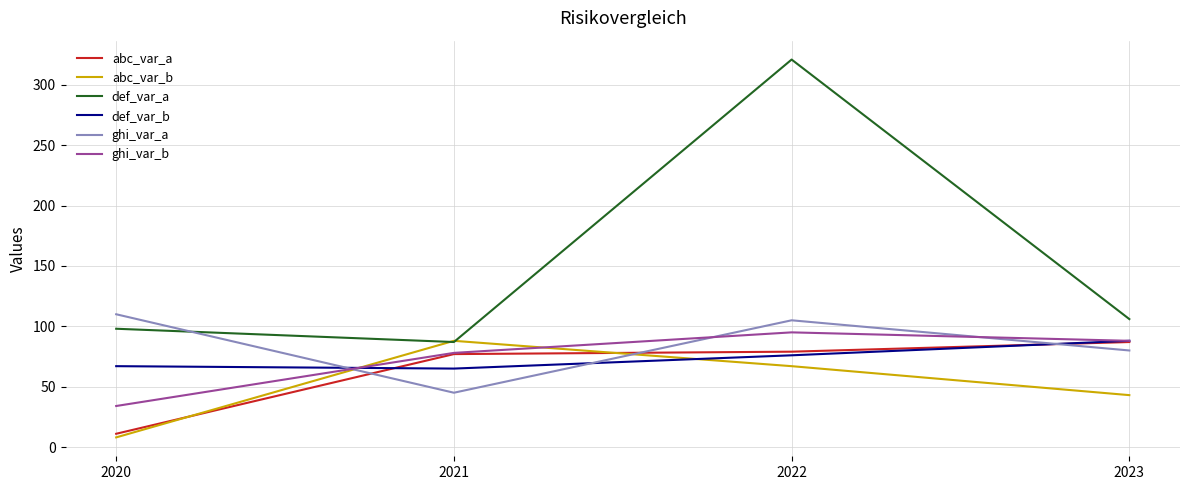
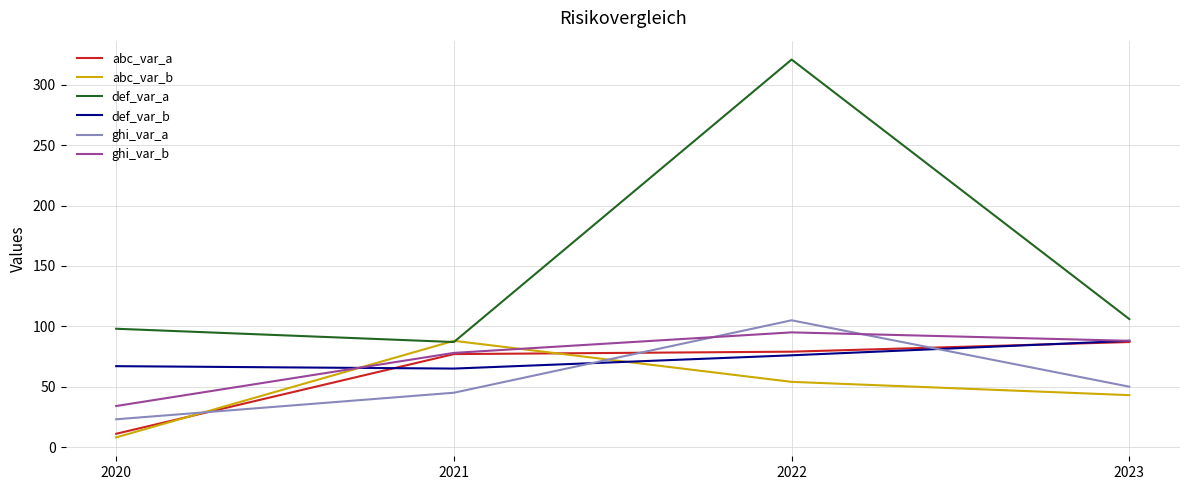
ghi_var_a, 2020: 110 -> 23
abc_var_b, 2022: 67 -> 54
ghi_var_a, 2023: 80 -> 50
